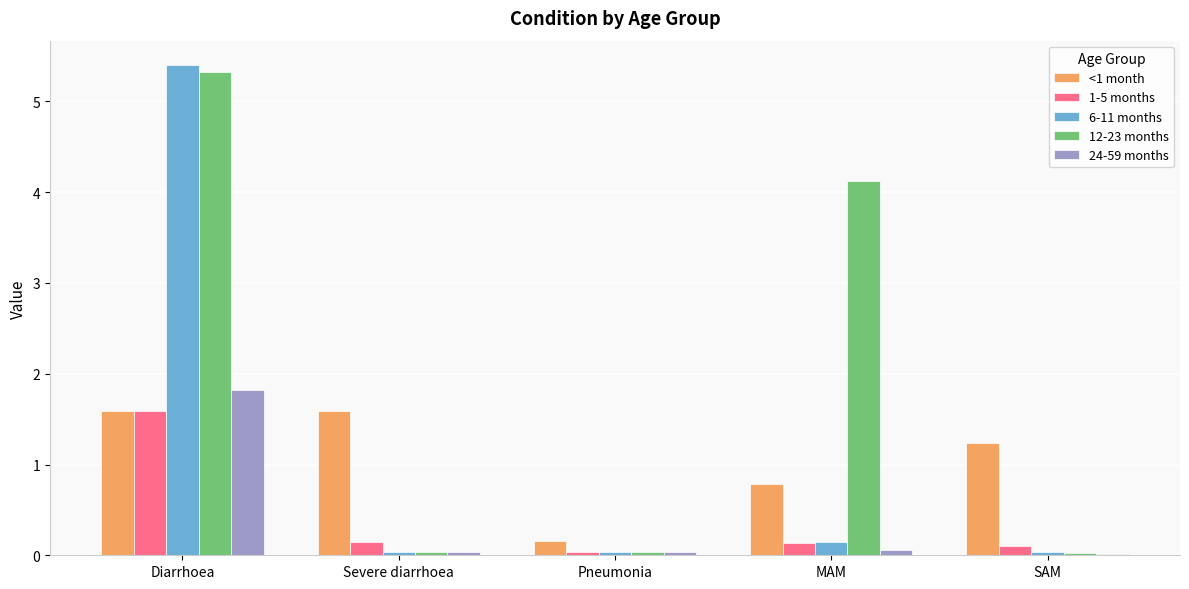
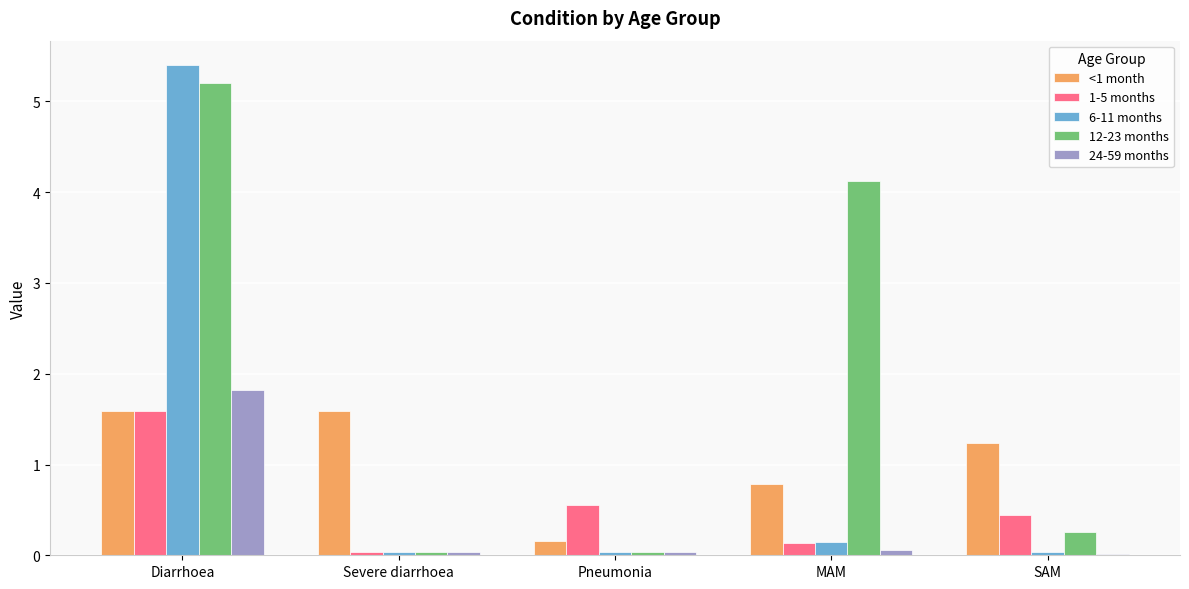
12-23 months, Diarrhoea: 5.3 -> 5.2
1-5 months, Severe diarrhoea: 0.2 -> 0.0
1-5 months, Pneumonia: 0.0 -> 0.6
1-5 months, SAM: 0.1 -> 0.4
12-23 months, SAM: 0.0 -> 0.3
